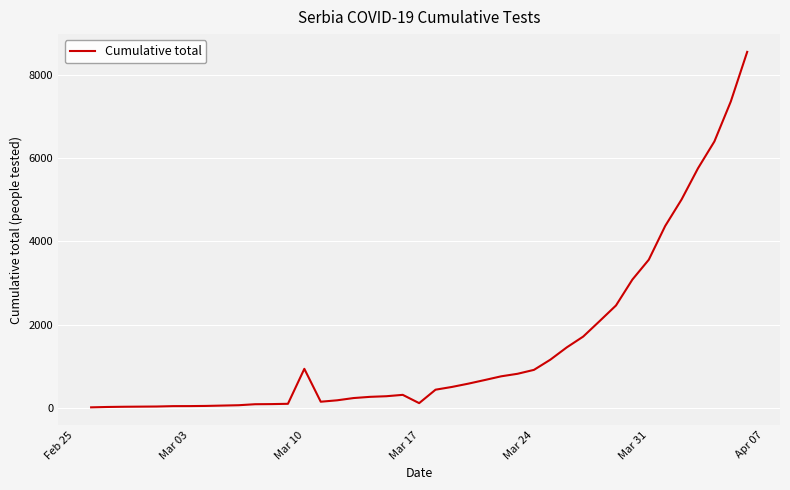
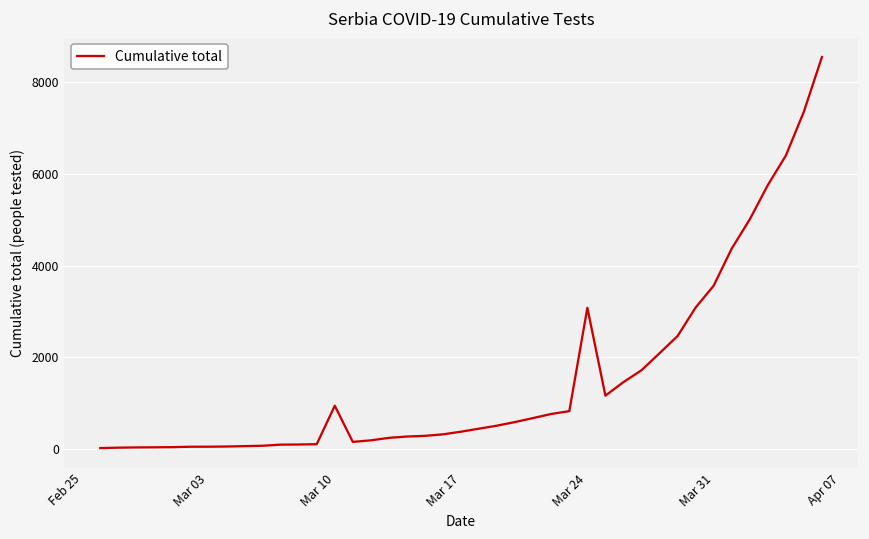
Mar 17: 100 -> 400
Mar 24: 900 -> 3100
